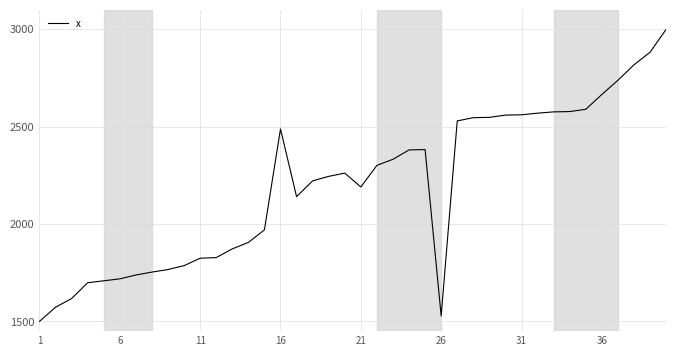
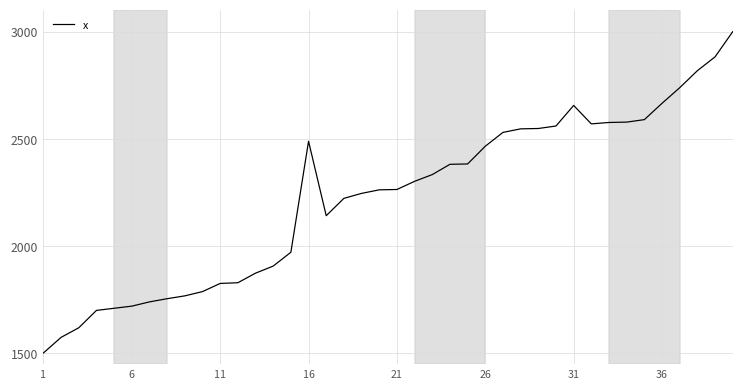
21: 2190 -> 2260
26: 1530 -> 2470
31: 2560 -> 2660
